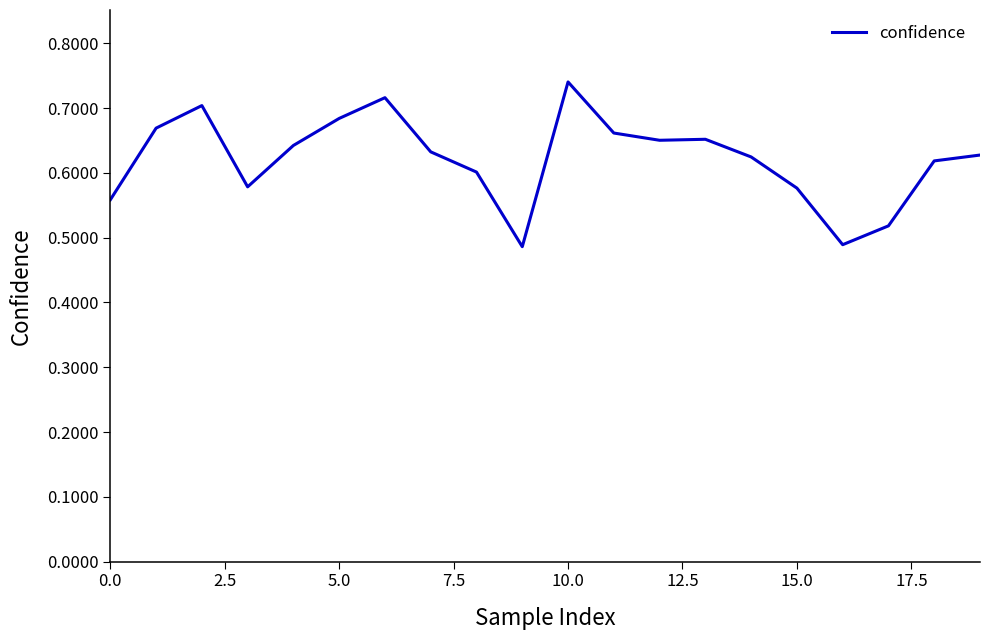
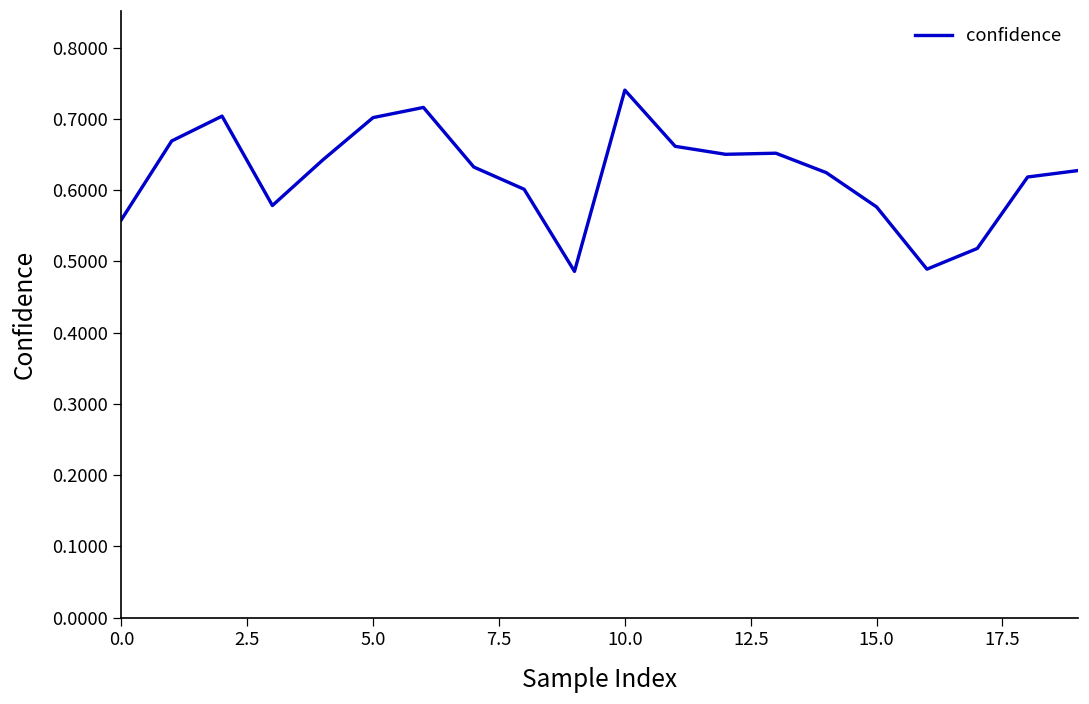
5.0: 0.68 -> 0.70
